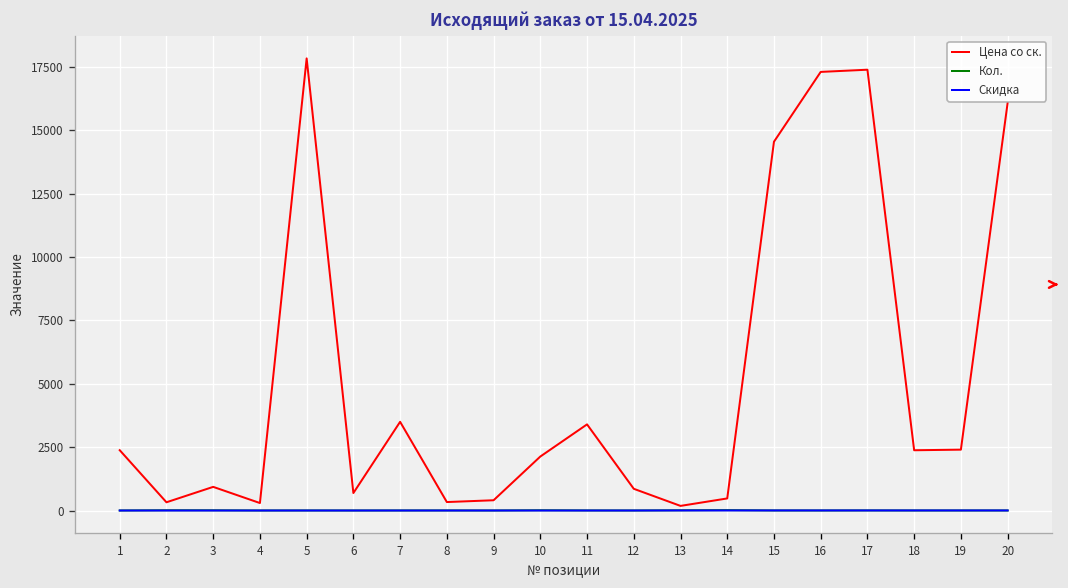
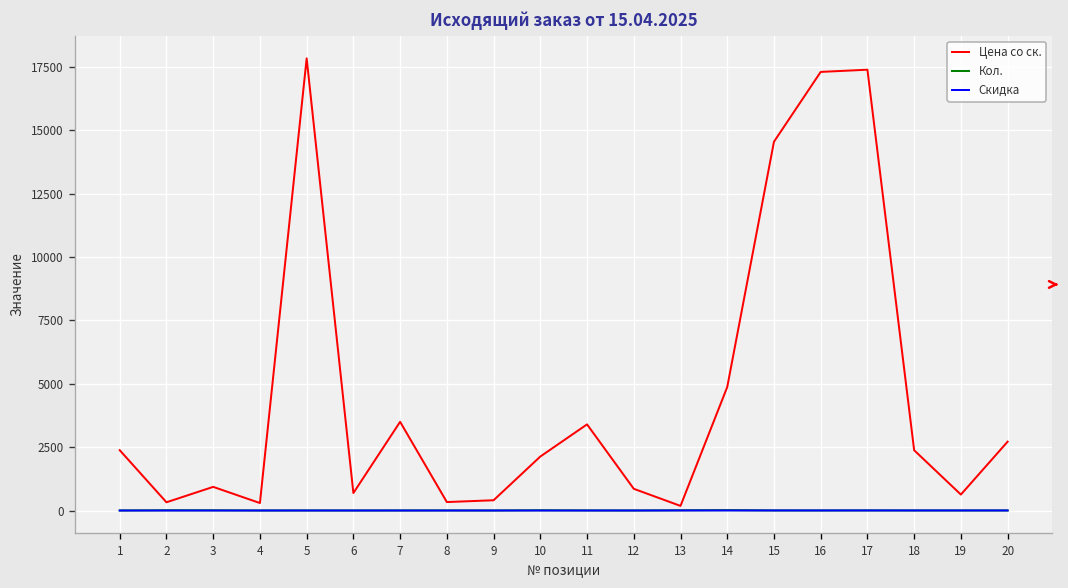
Цена со ск., 14: 500 -> 4900
Цена со ск., 19: 2400 -> 600
Цена со ск., 20: 16100 -> 2700
